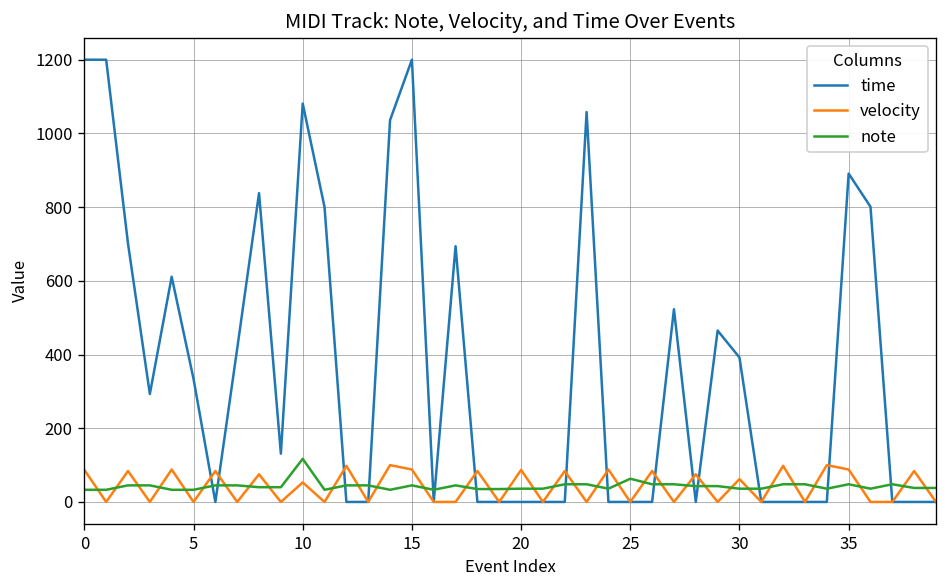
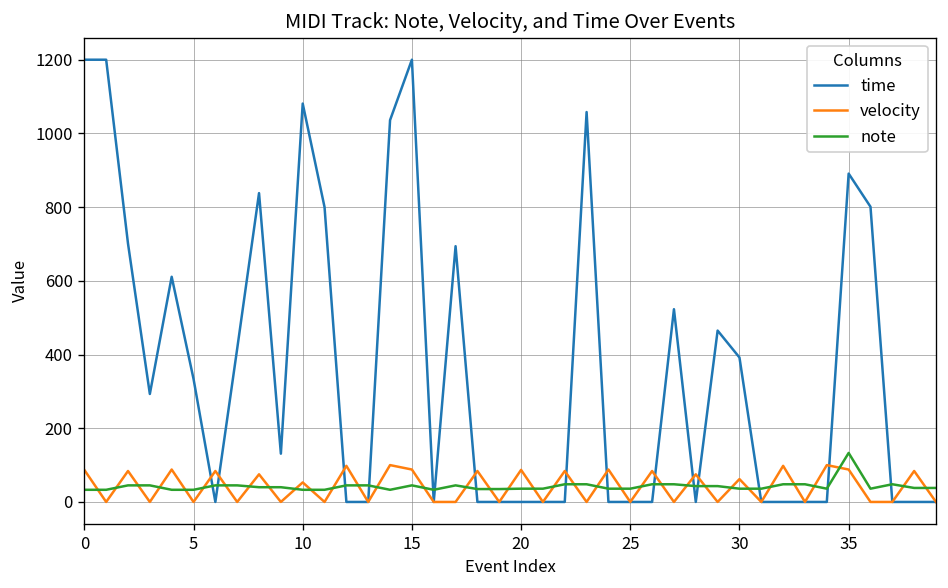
note, 10: 120 -> 30
note, 25: 60 -> 40
note, 35: 50 -> 130
